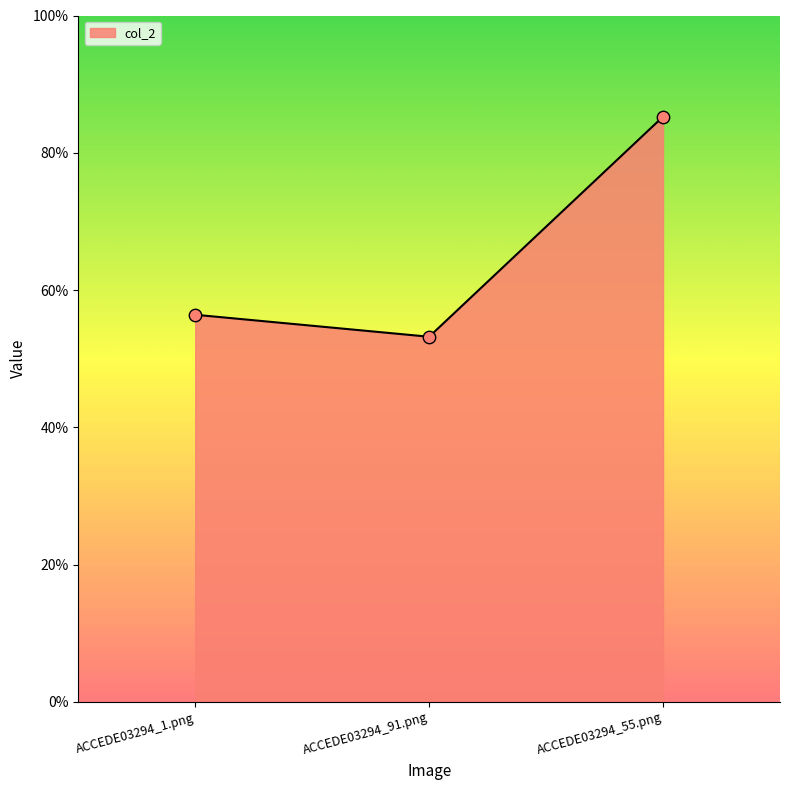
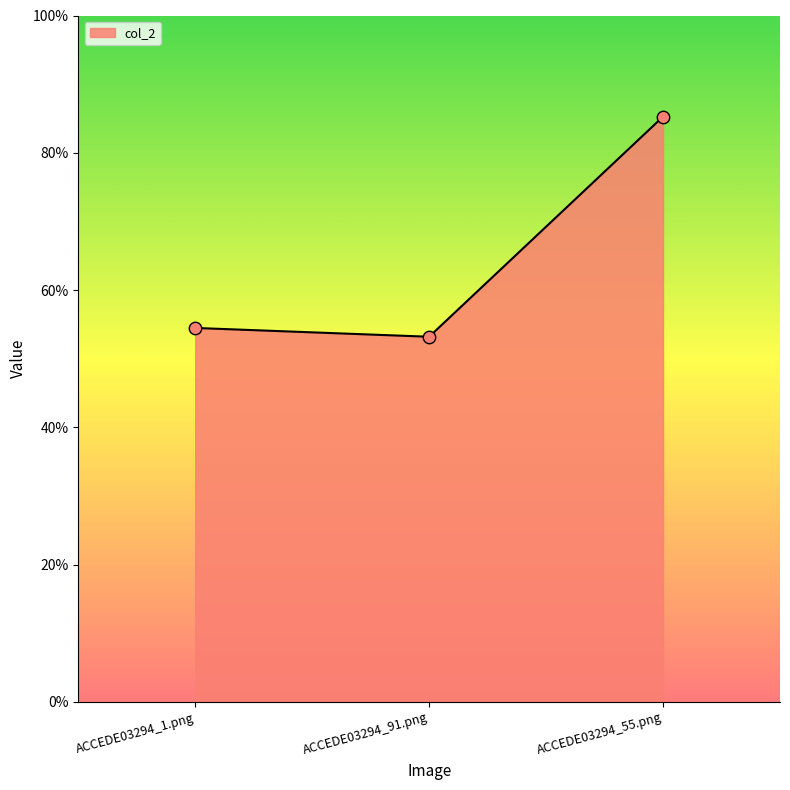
ACCEDE03294_1.png: 56% -> 54%
